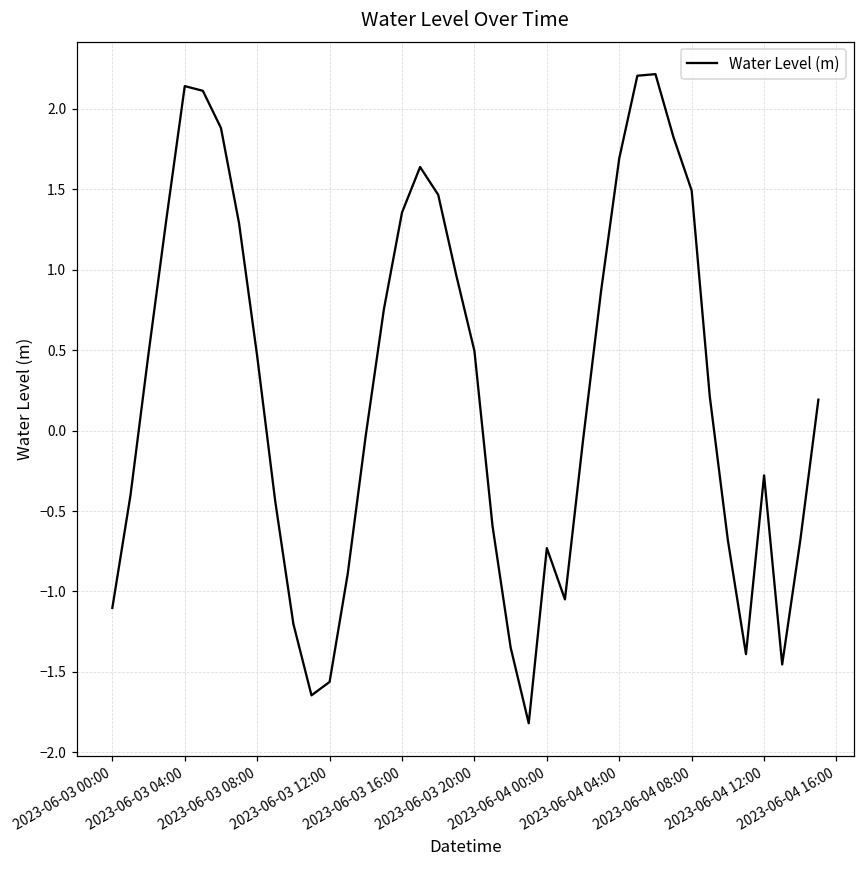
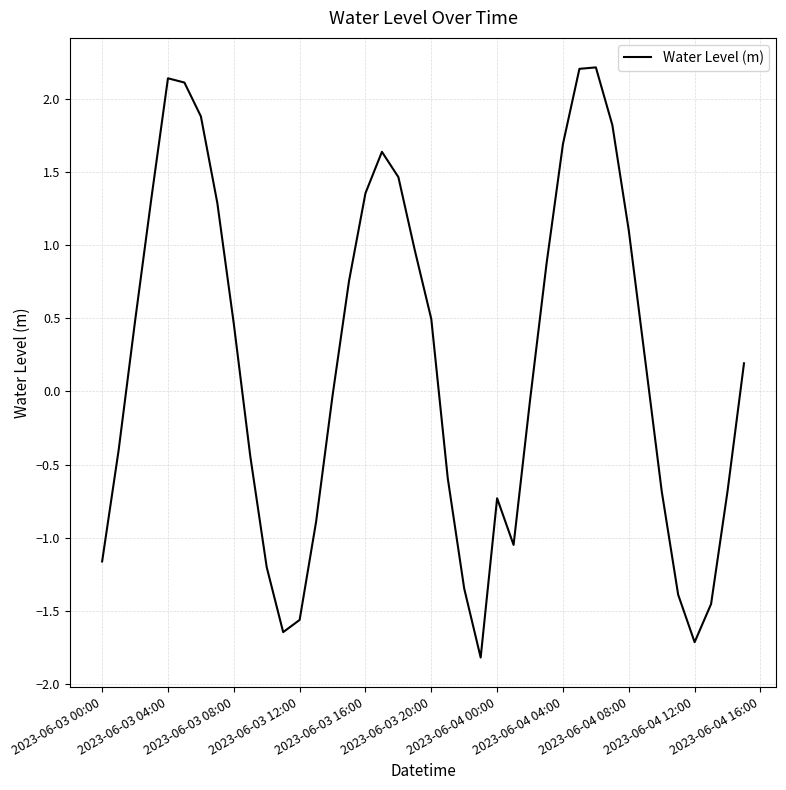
2023-06-03 00:00: -1.10 -> -1.16
2023-06-04 08:00: 1.49 -> 1.10
2023-06-04 12:00: -0.28 -> -1.71
